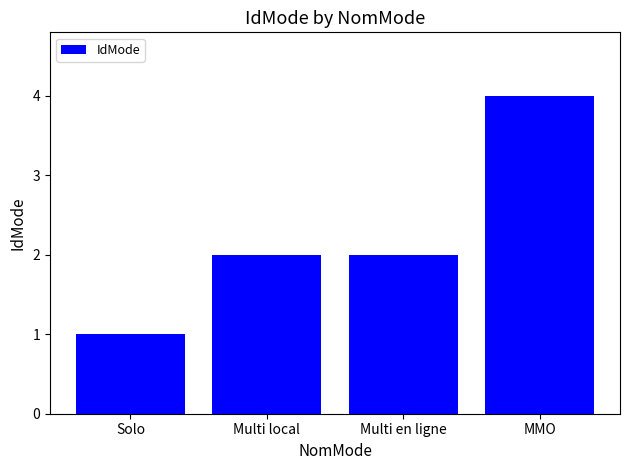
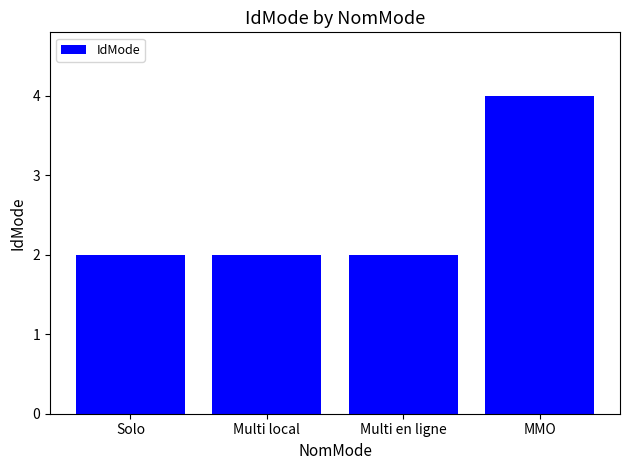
Solo: 1 -> 2
